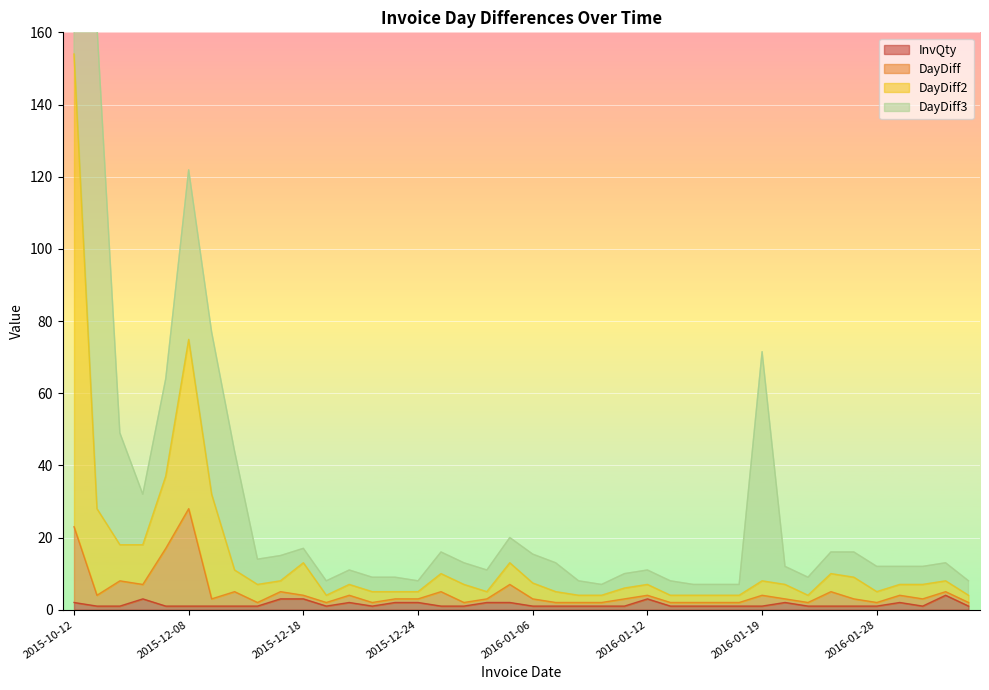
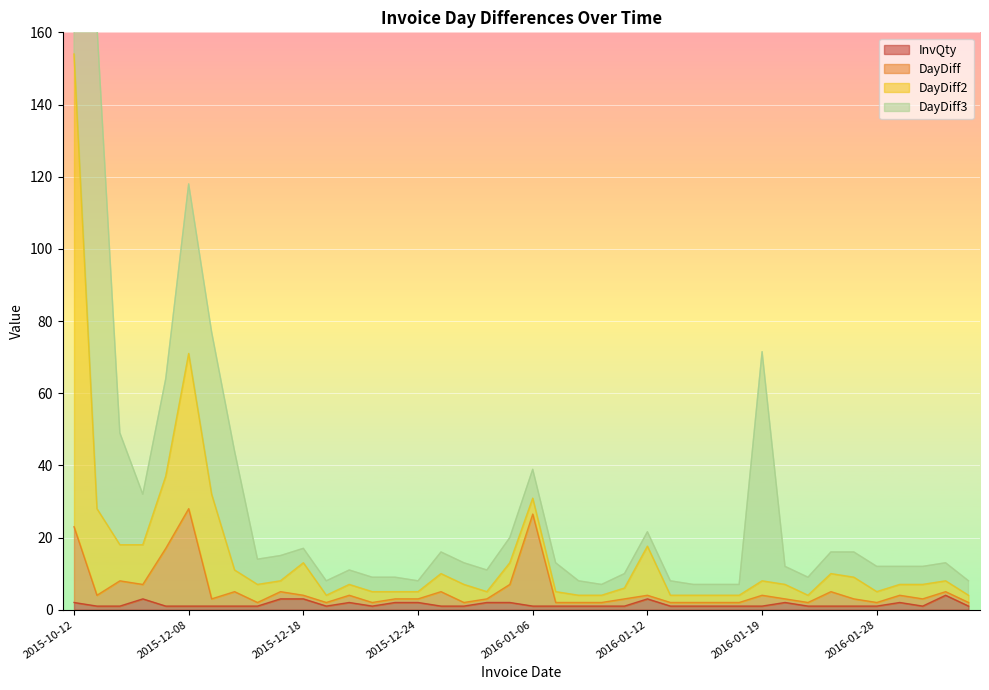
DayDiff2, 2015-12-08: 47 -> 43
DayDiff, 2016-01-06: 2 -> 26
DayDiff2, 2016-01-12: 3 -> 14
